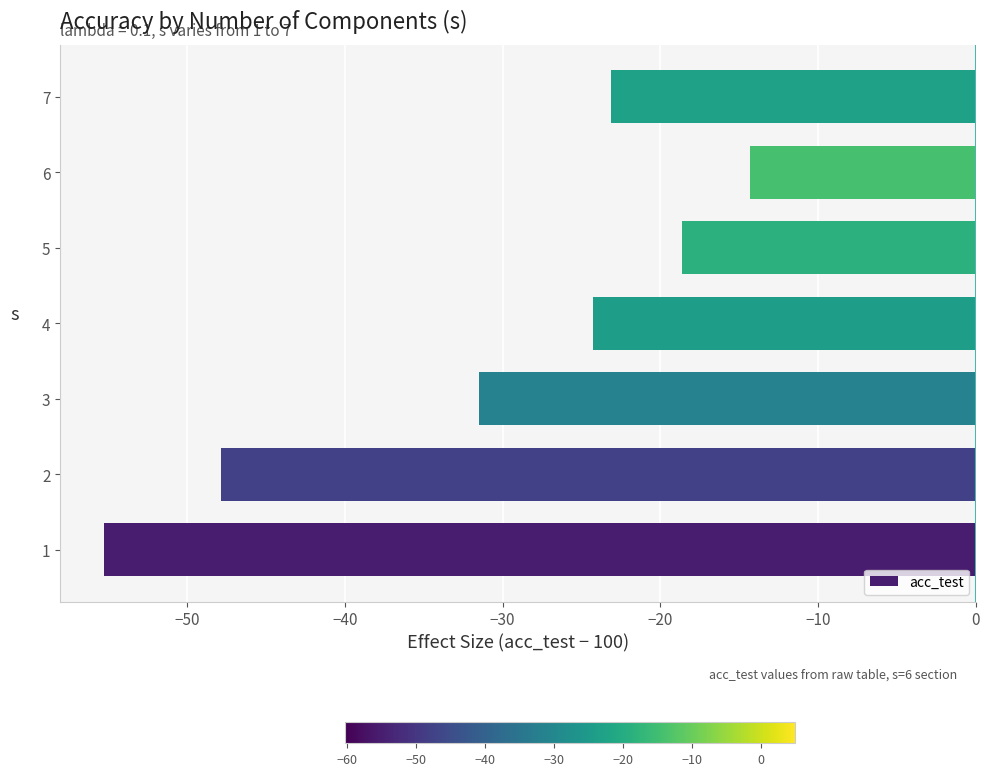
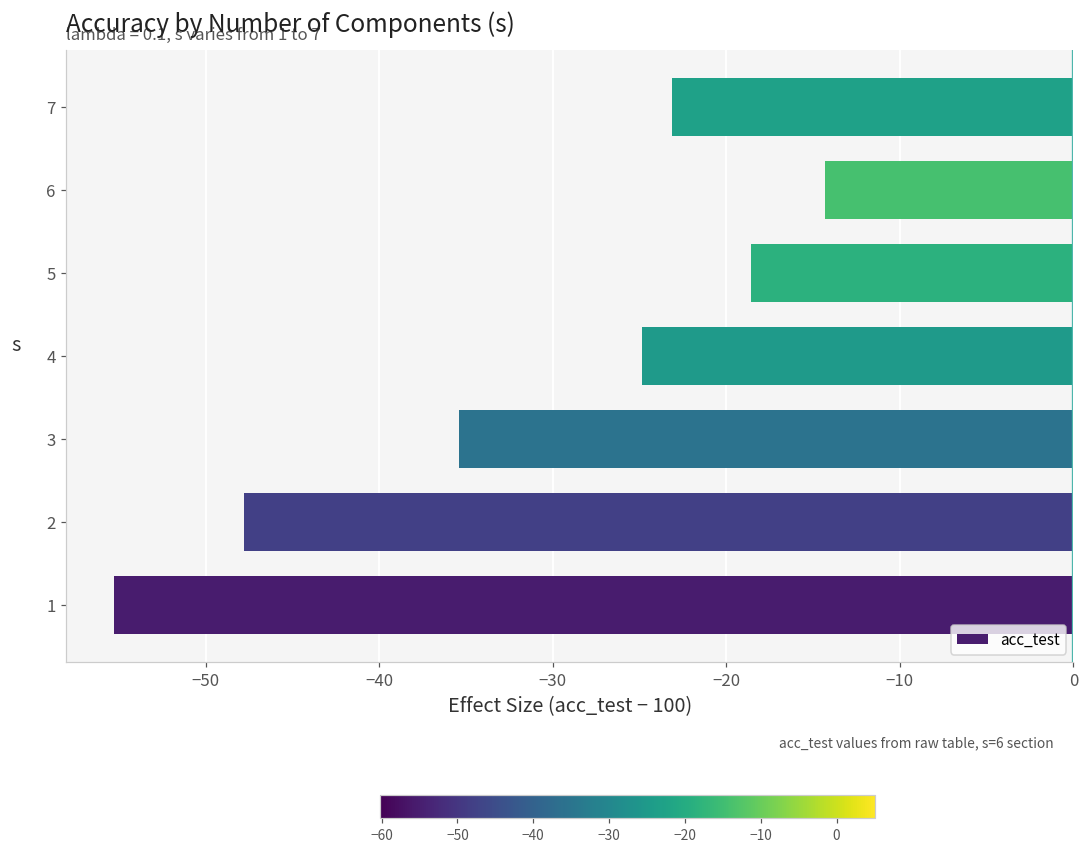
4: -24.3 -> -24.8
3: -31.5 -> -35.4
